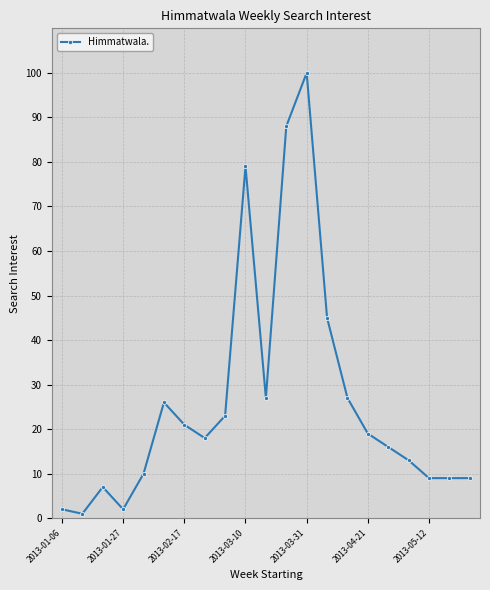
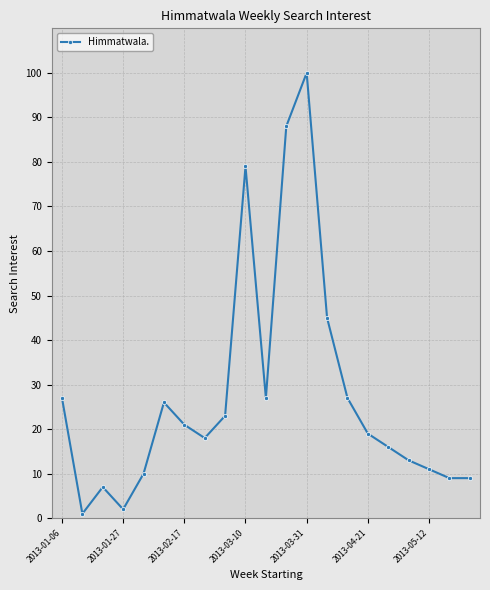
2013-01-06: 2 -> 27
2013-05-12: 9 -> 11
